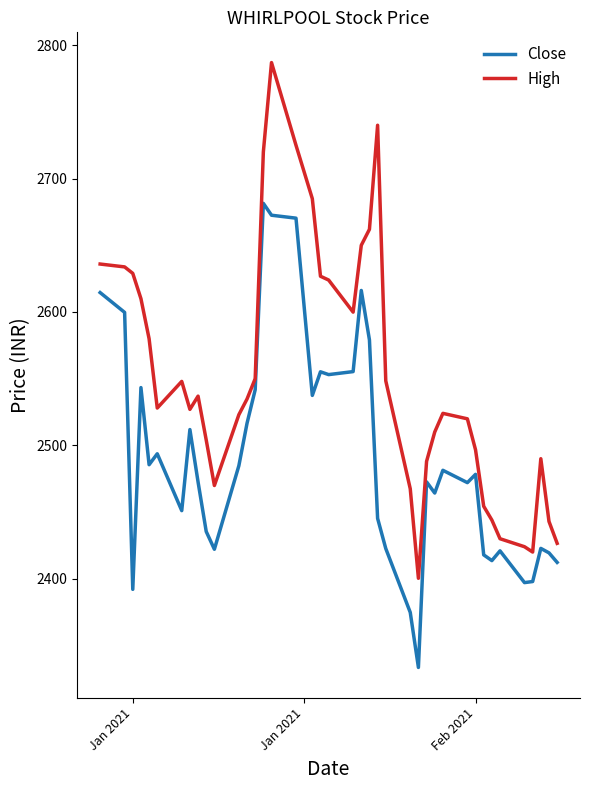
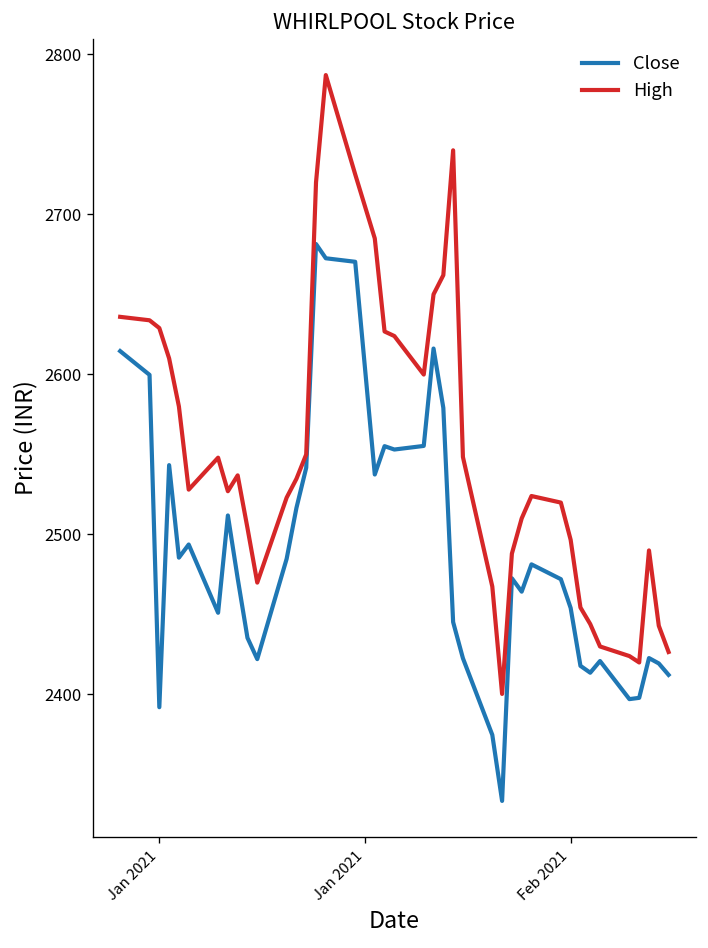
Close, Feb 2021: 2478 -> 2454
